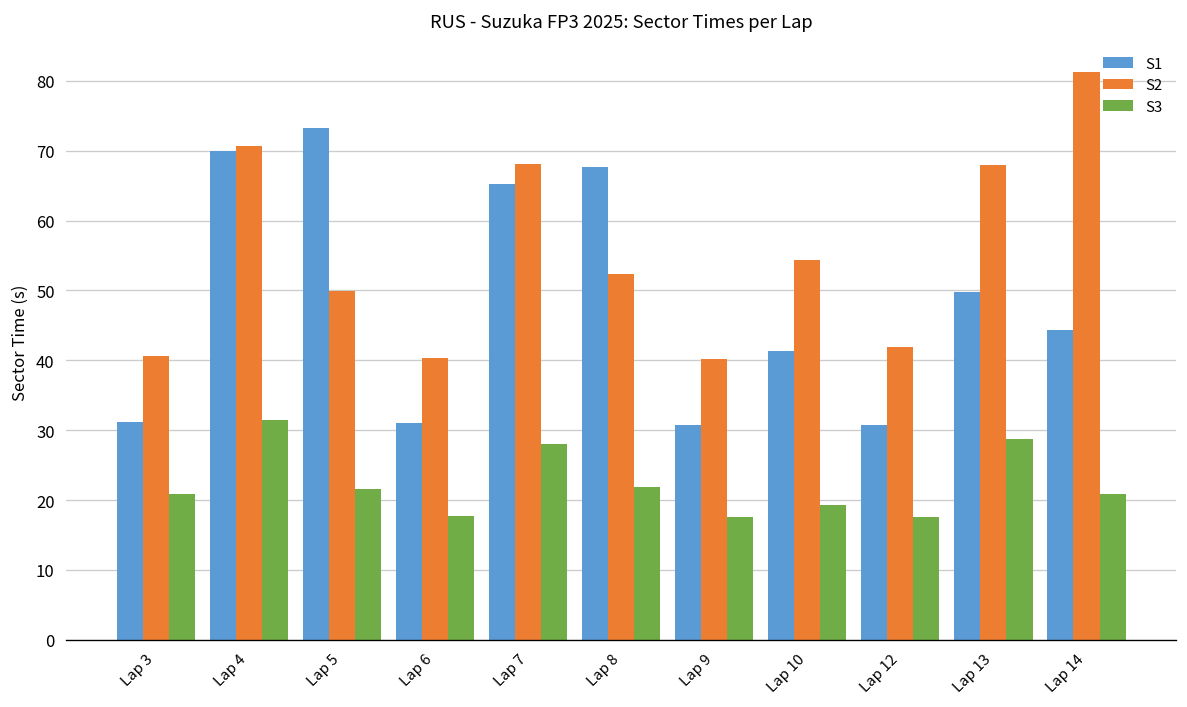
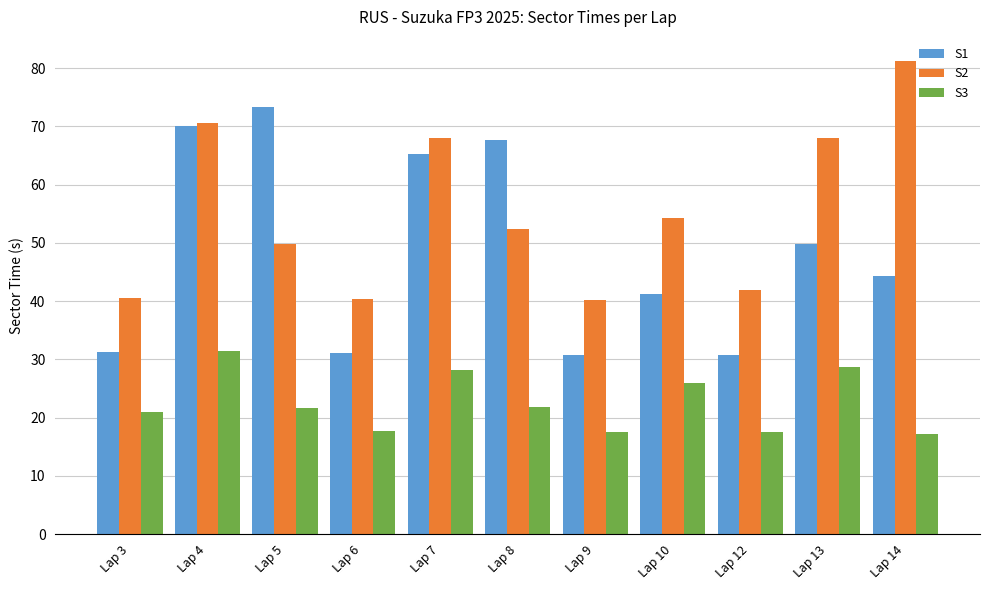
S3, Lap 10: 19 -> 26
S3, Lap 14: 21 -> 17
